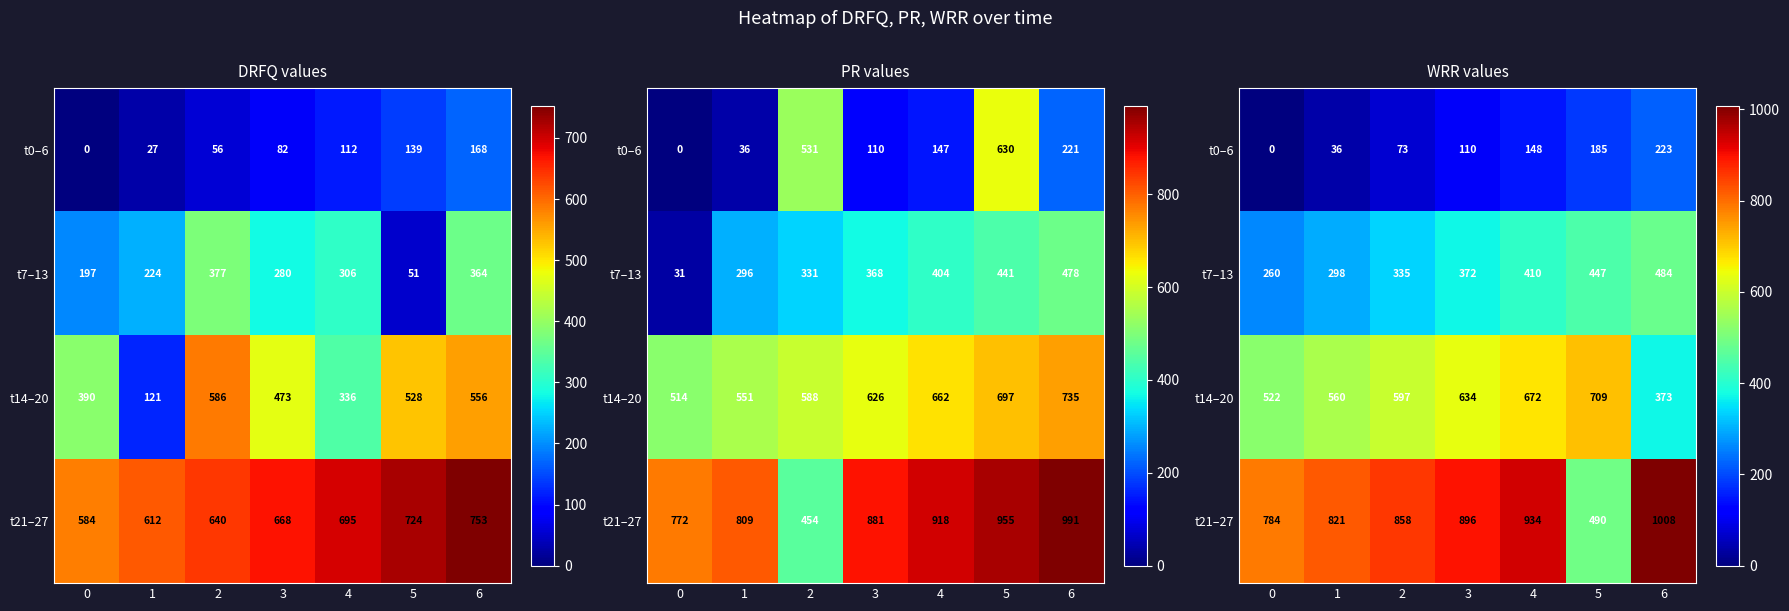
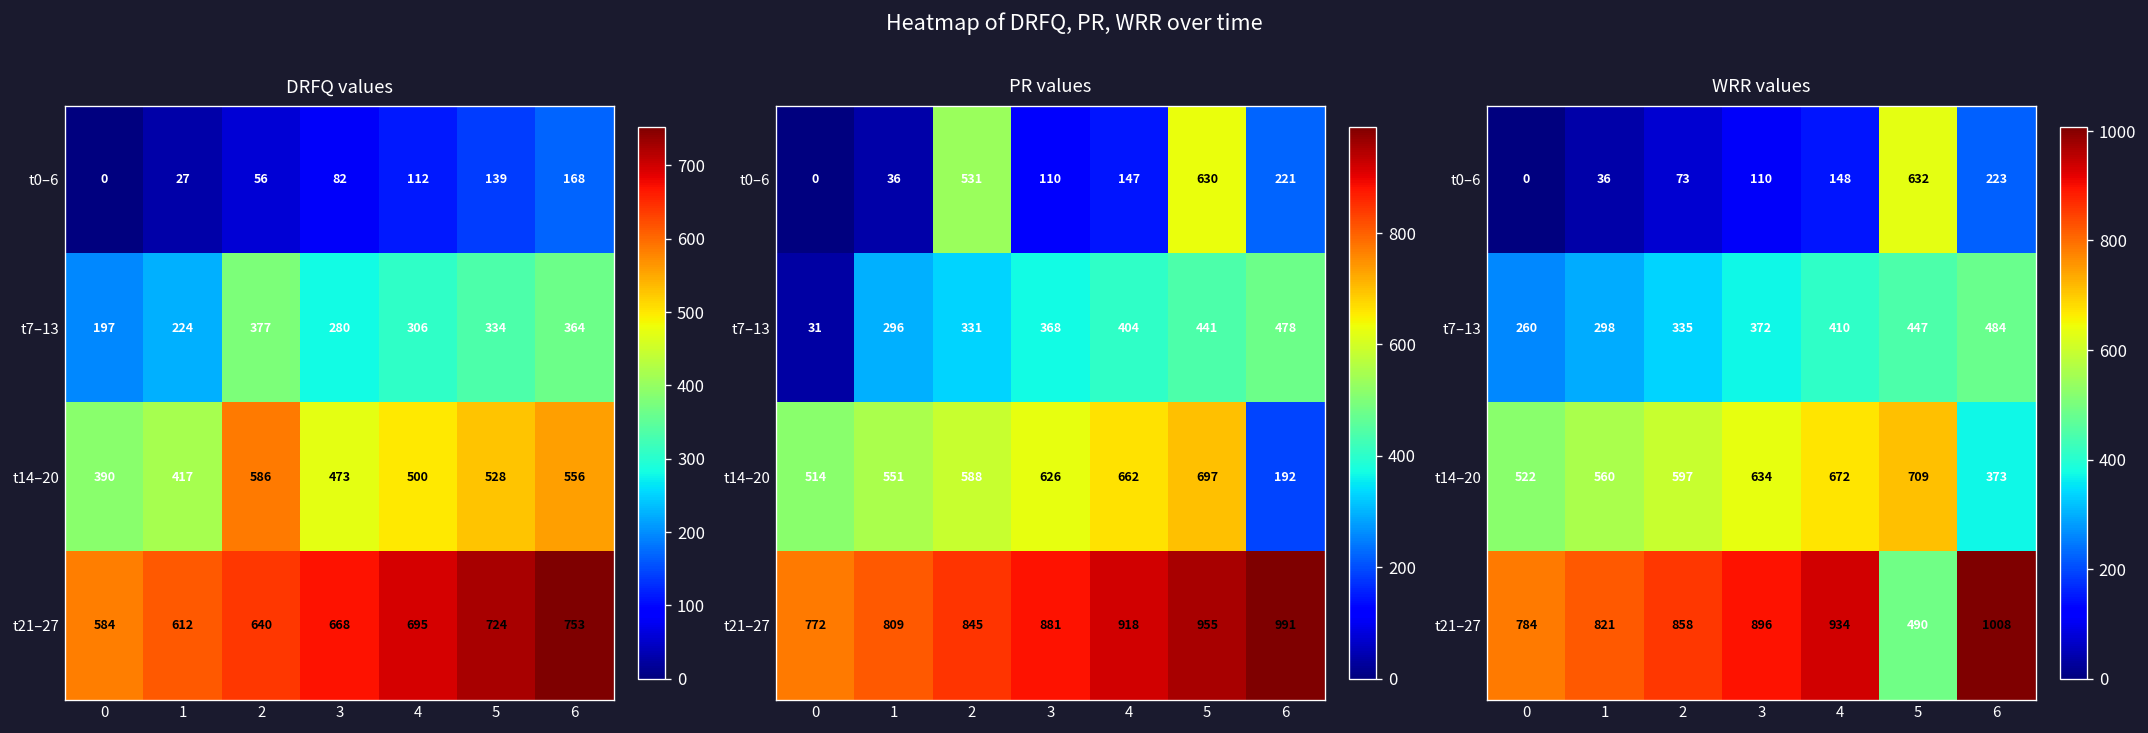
DRFQ values, t7–13, 5: 51 -> 334
DRFQ values, t14–20, 1: 121 -> 417
DRFQ values, t14–20, 4: 336 -> 500
PR values, t14–20, 6: 735 -> 192
PR values, t21–27, 2: 454 -> 845
WRR values, t0–6, 5: 185 -> 632
